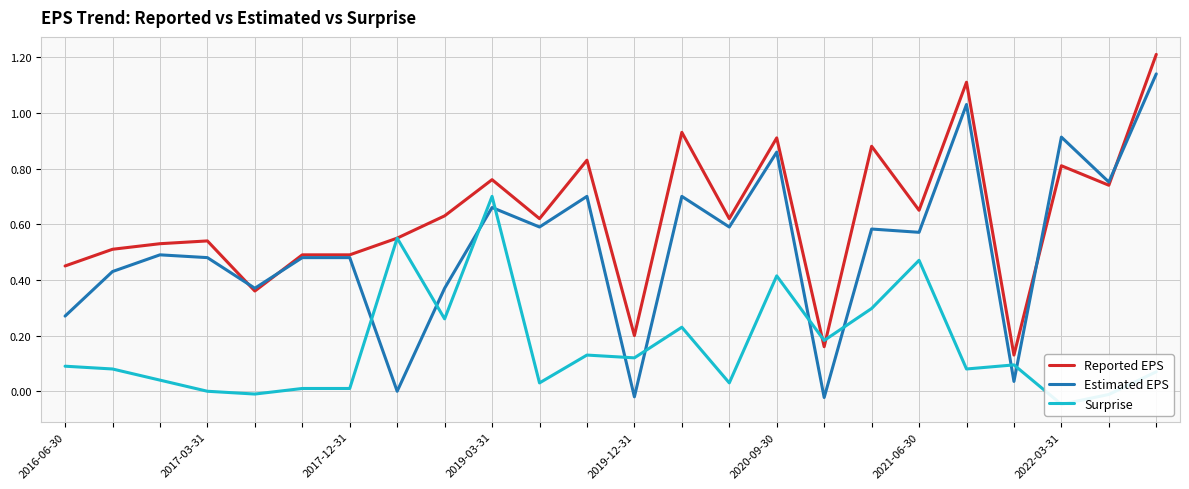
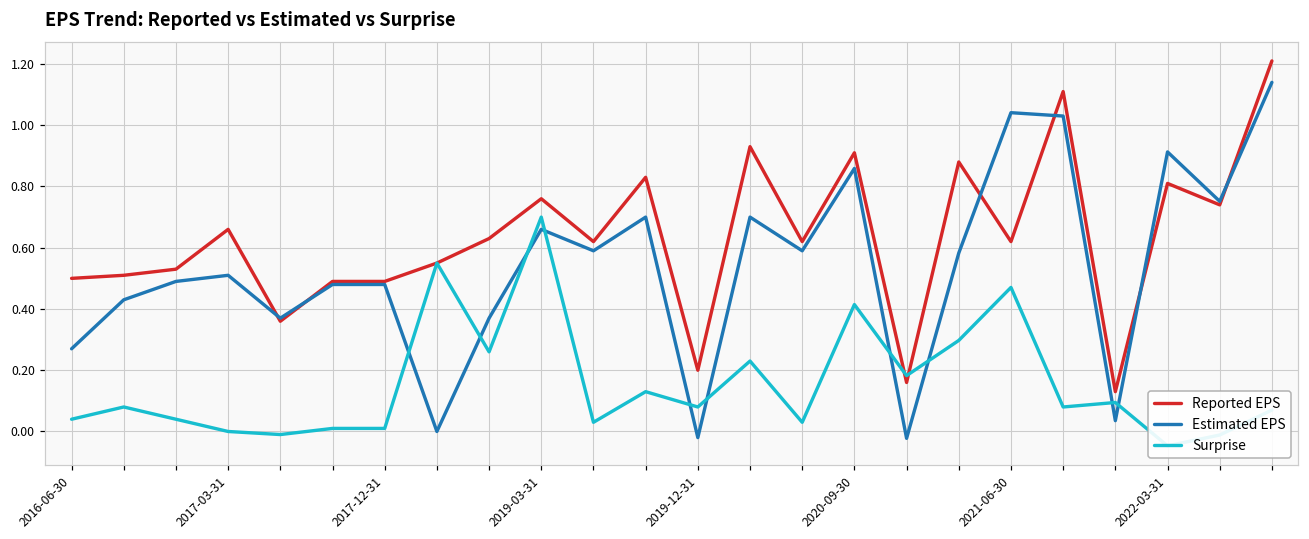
Reported EPS, 2016-06-30: 0.45 -> 0.50
Surprise, 2016-06-30: 0.09 -> 0.04
Reported EPS, 2017-03-31: 0.54 -> 0.66
Estimated EPS, 2017-03-31: 0.48 -> 0.51
Surprise, 2019-12-31: 0.12 -> 0.08
Reported EPS, 2021-06-30: 0.65 -> 0.62
Estimated EPS, 2021-06-30: 0.57 -> 1.04
